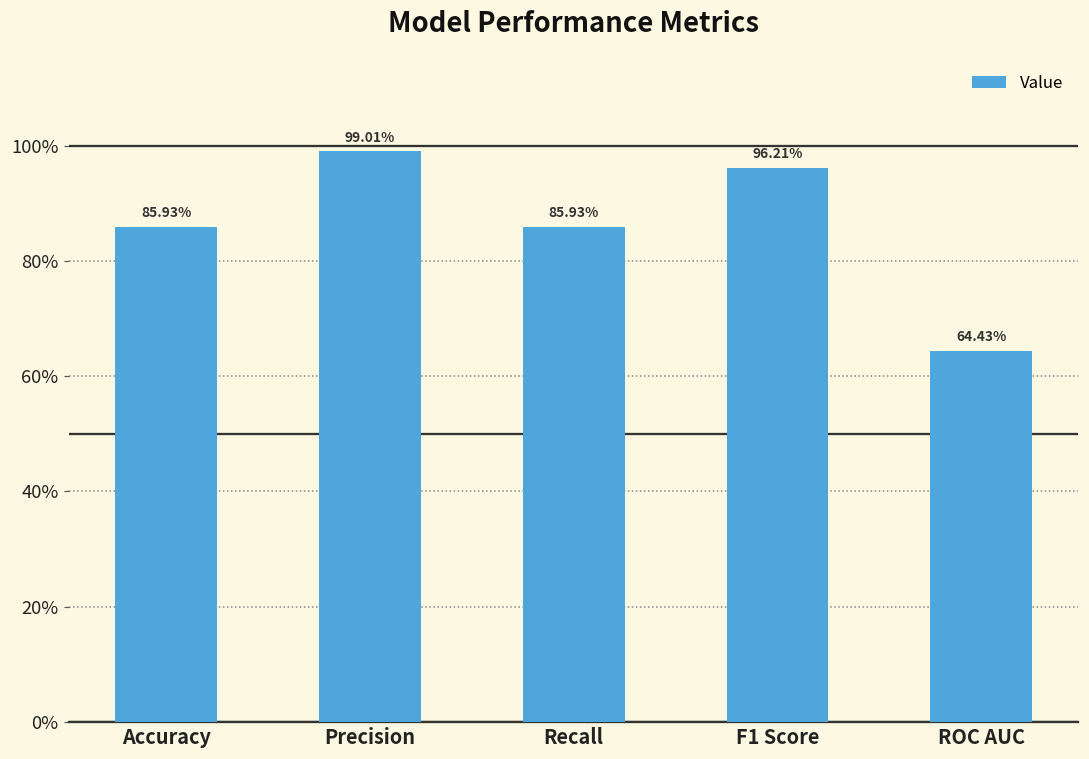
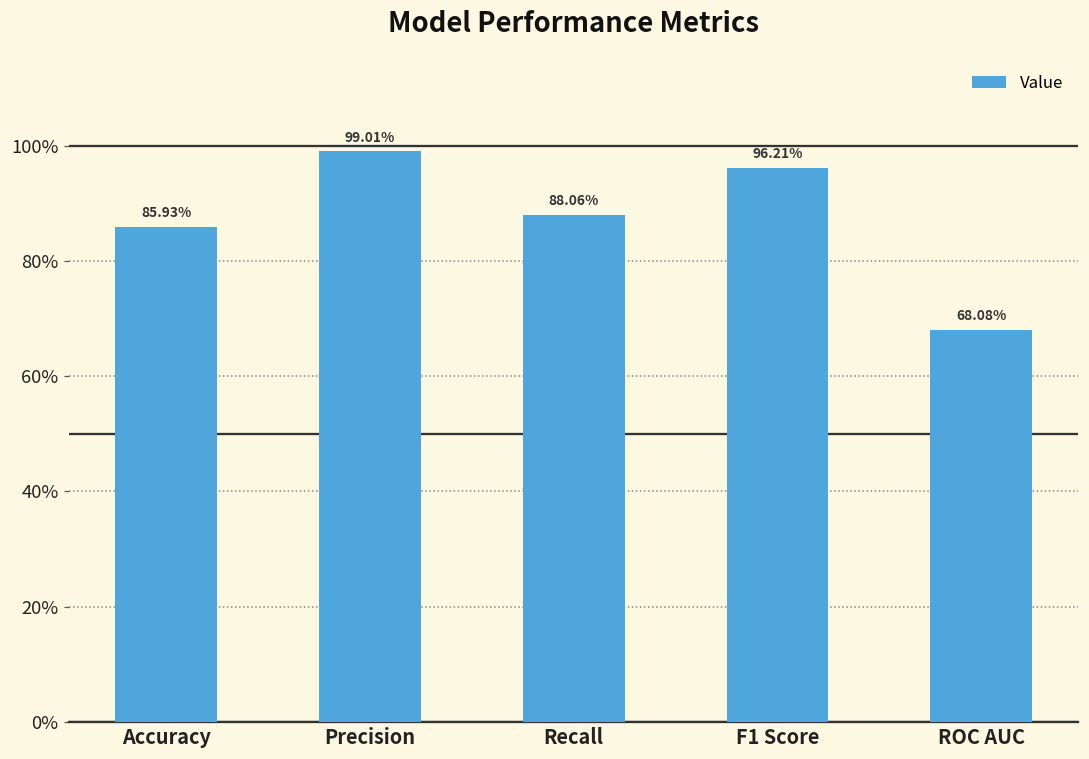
Recall: 85.93% -> 88.06%
ROC AUC: 64.43% -> 68.08%
